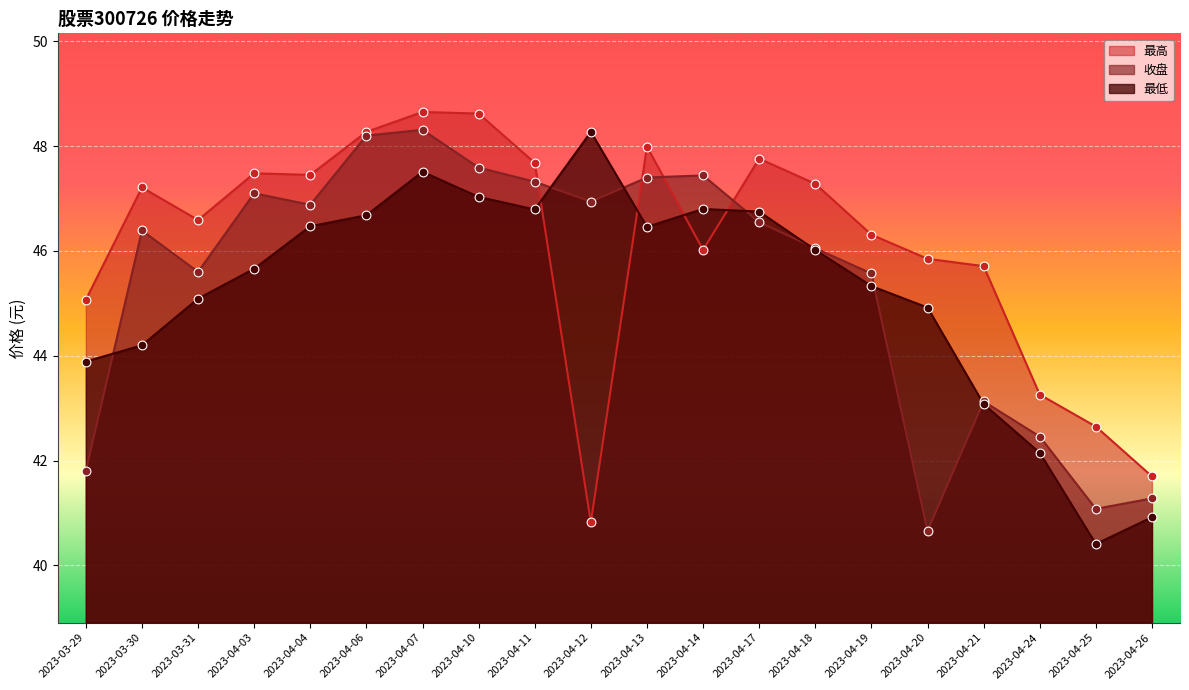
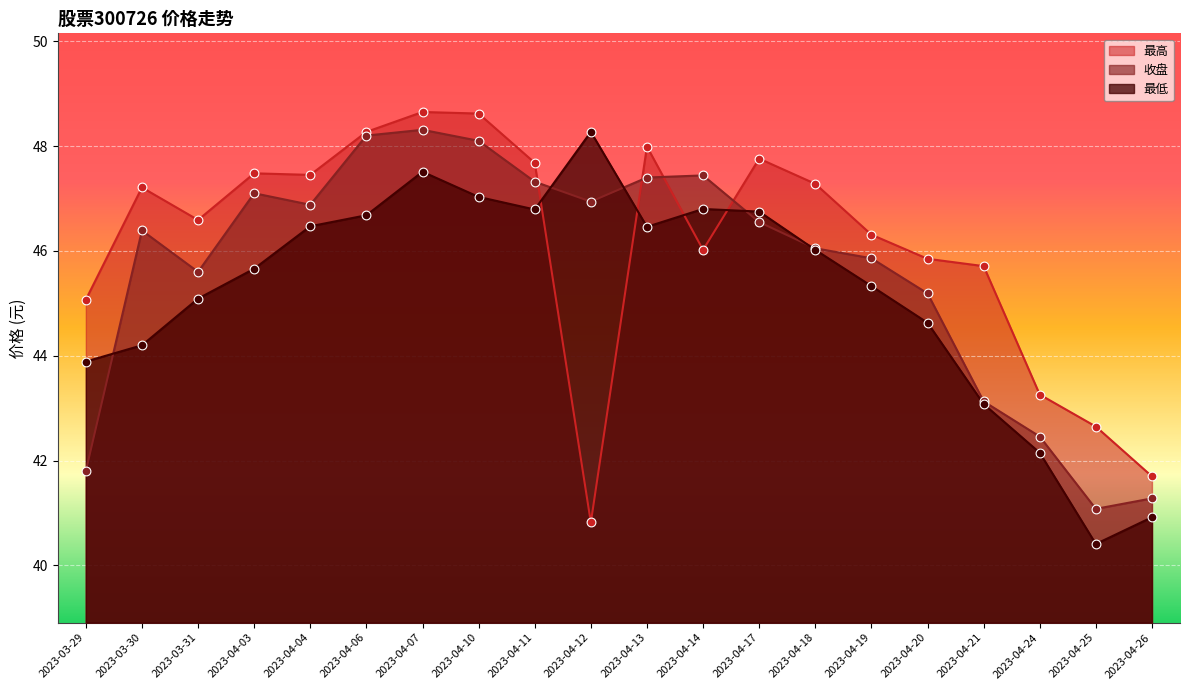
收盘, 2023-04-10: 47.6 -> 48.1
收盘, 2023-04-19: 45.6 -> 45.9
收盘, 2023-04-20: 40.7 -> 45.2
最低, 2023-04-20: 44.9 -> 44.6
